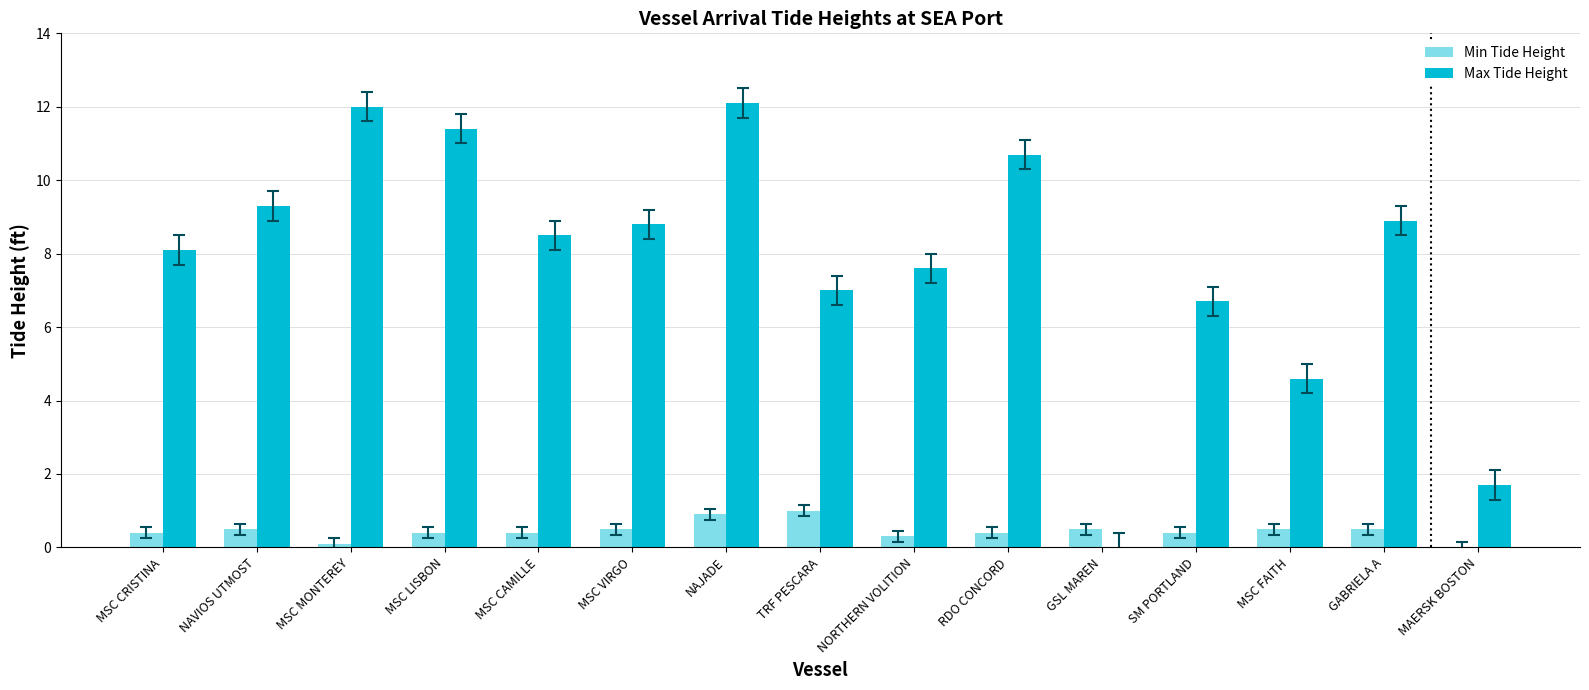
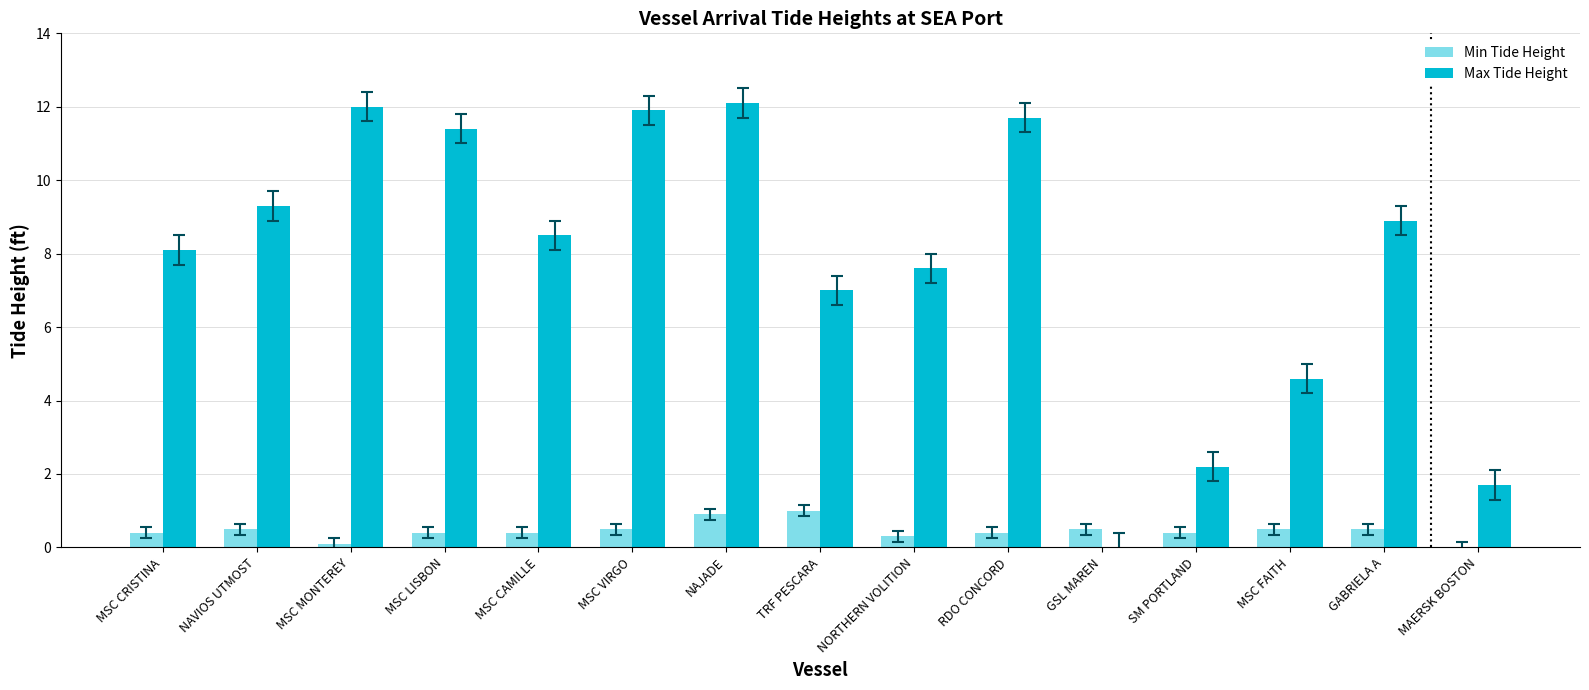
Max Tide Height, MSC VIRGO: 8.8 -> 11.9
Max Tide Height, RDO CONCORD: 10.7 -> 11.7
Max Tide Height, SM PORTLAND: 6.7 -> 2.2
